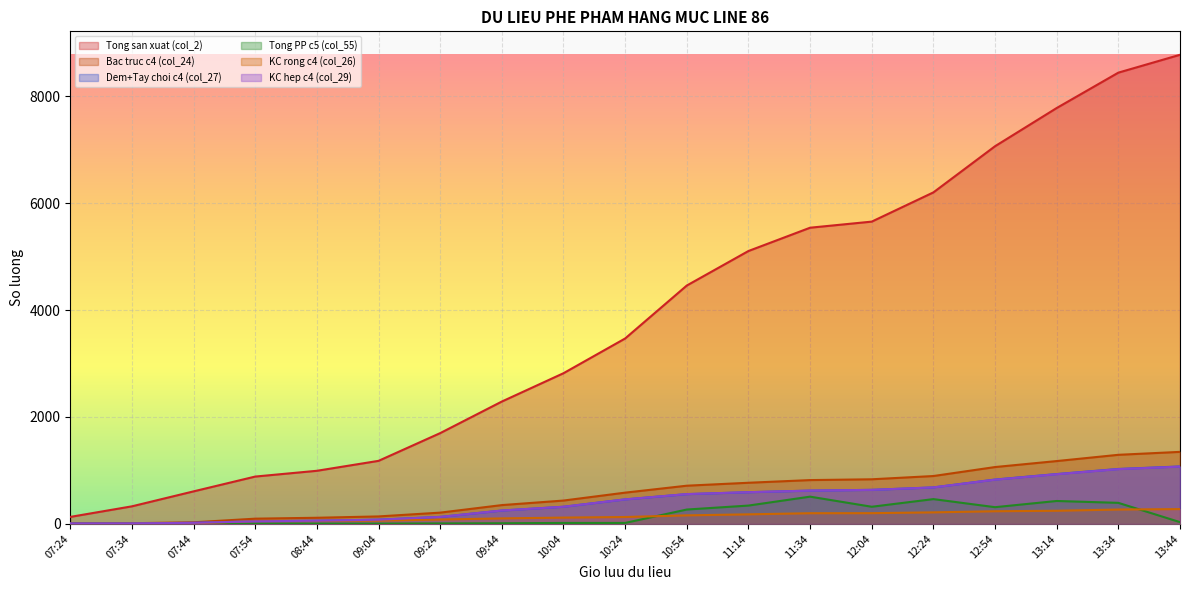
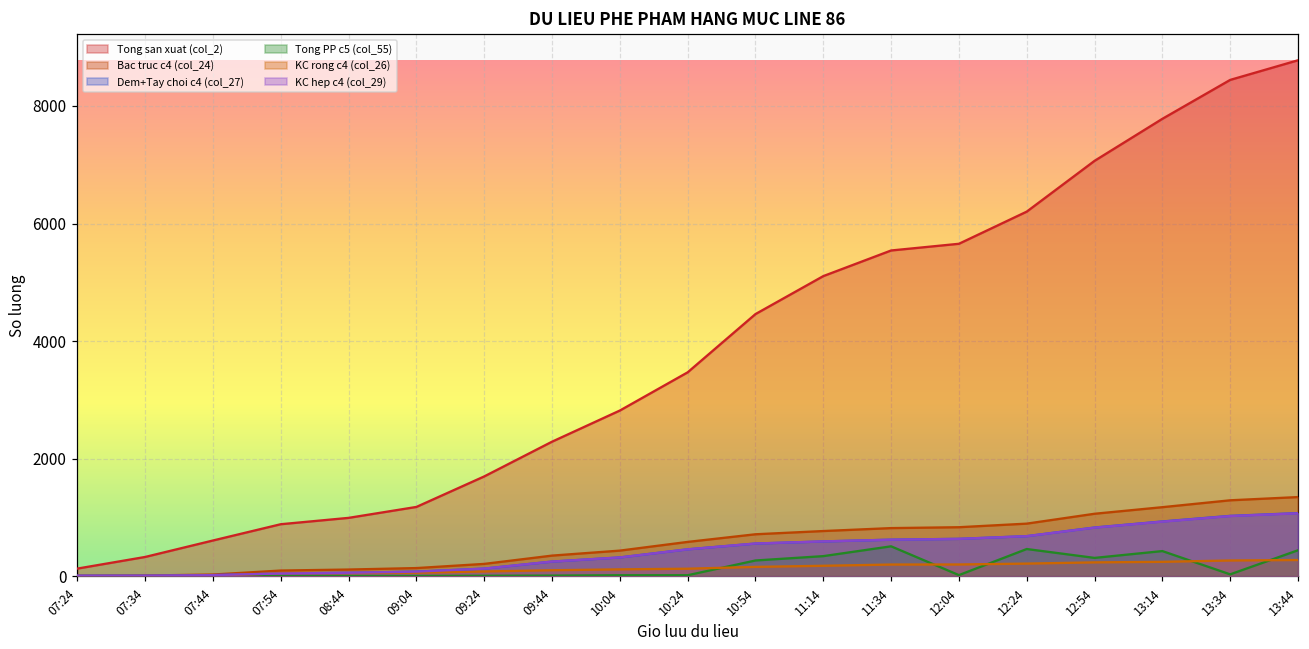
Tong PP c5 (col_55), 12:04: 300 -> 0
Tong PP c5 (col_55), 13:34: 400 -> 0
Tong PP c5 (col_55), 13:44: 0 -> 400
